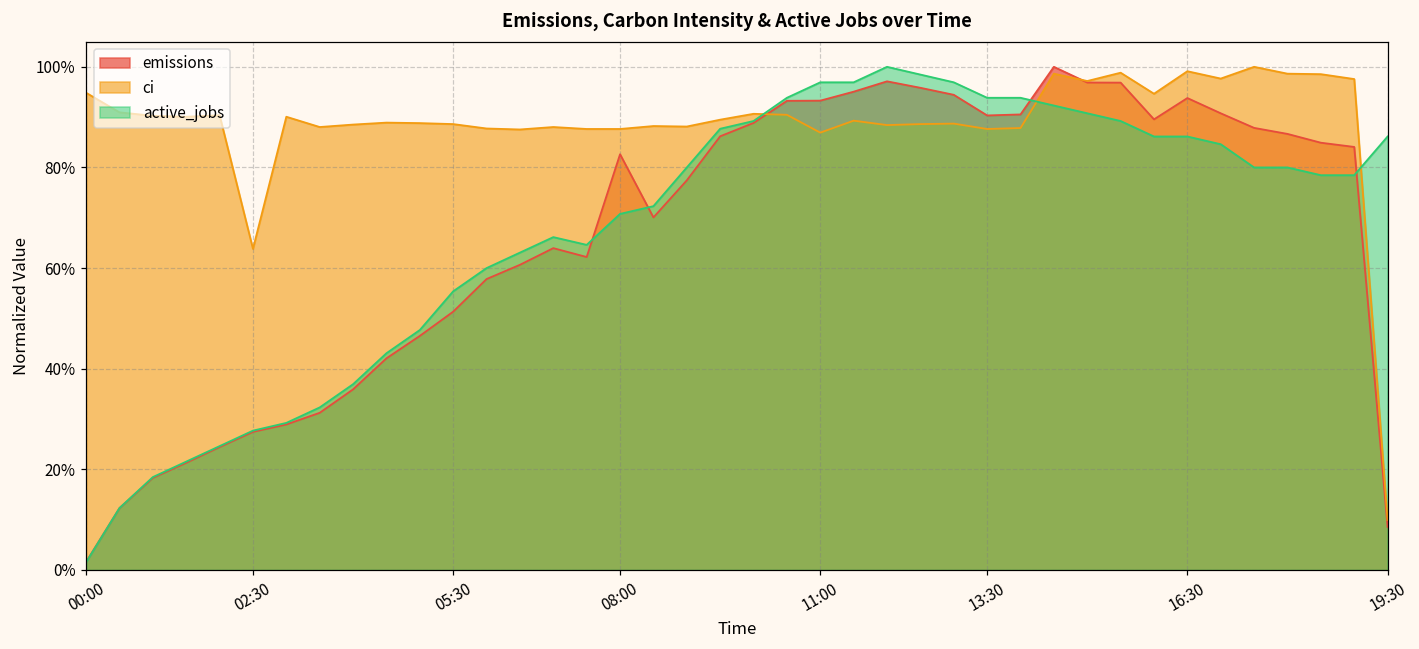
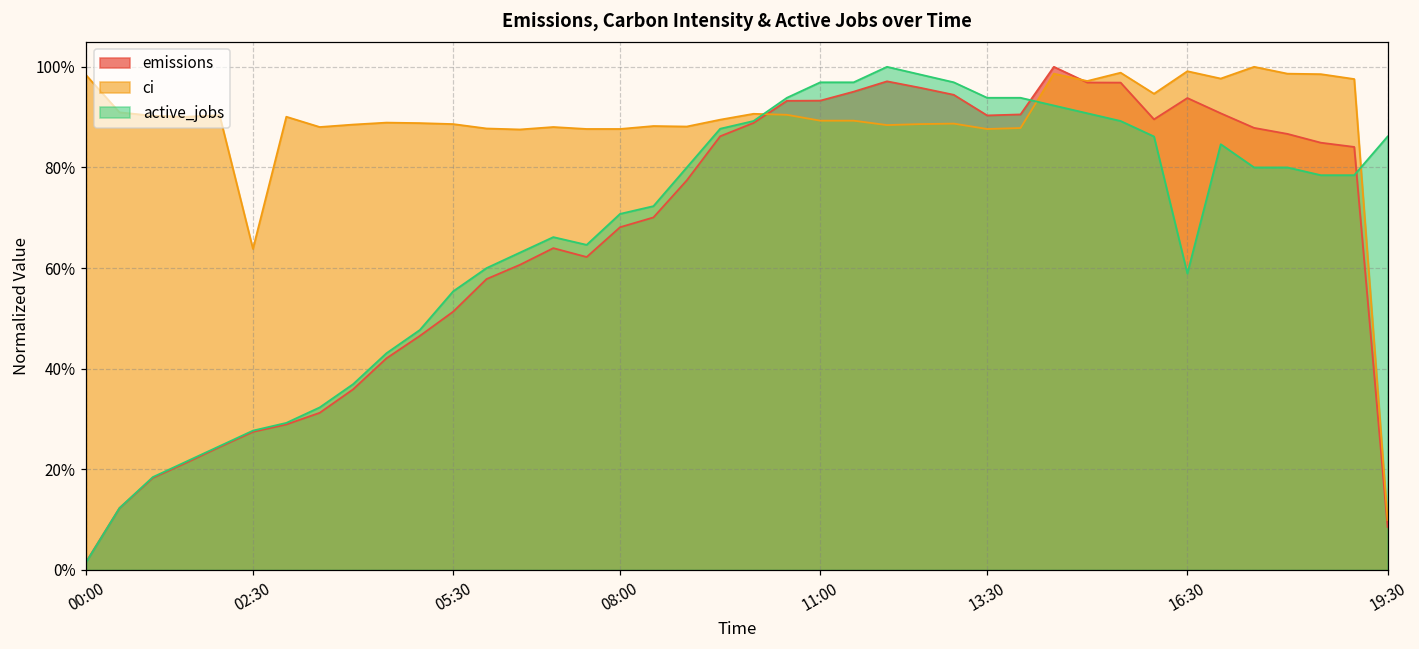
ci, 00:00: 95% -> 98%
emissions, 08:00: 83% -> 68%
ci, 11:00: 87% -> 89%
active_jobs, 16:30: 86% -> 59%
